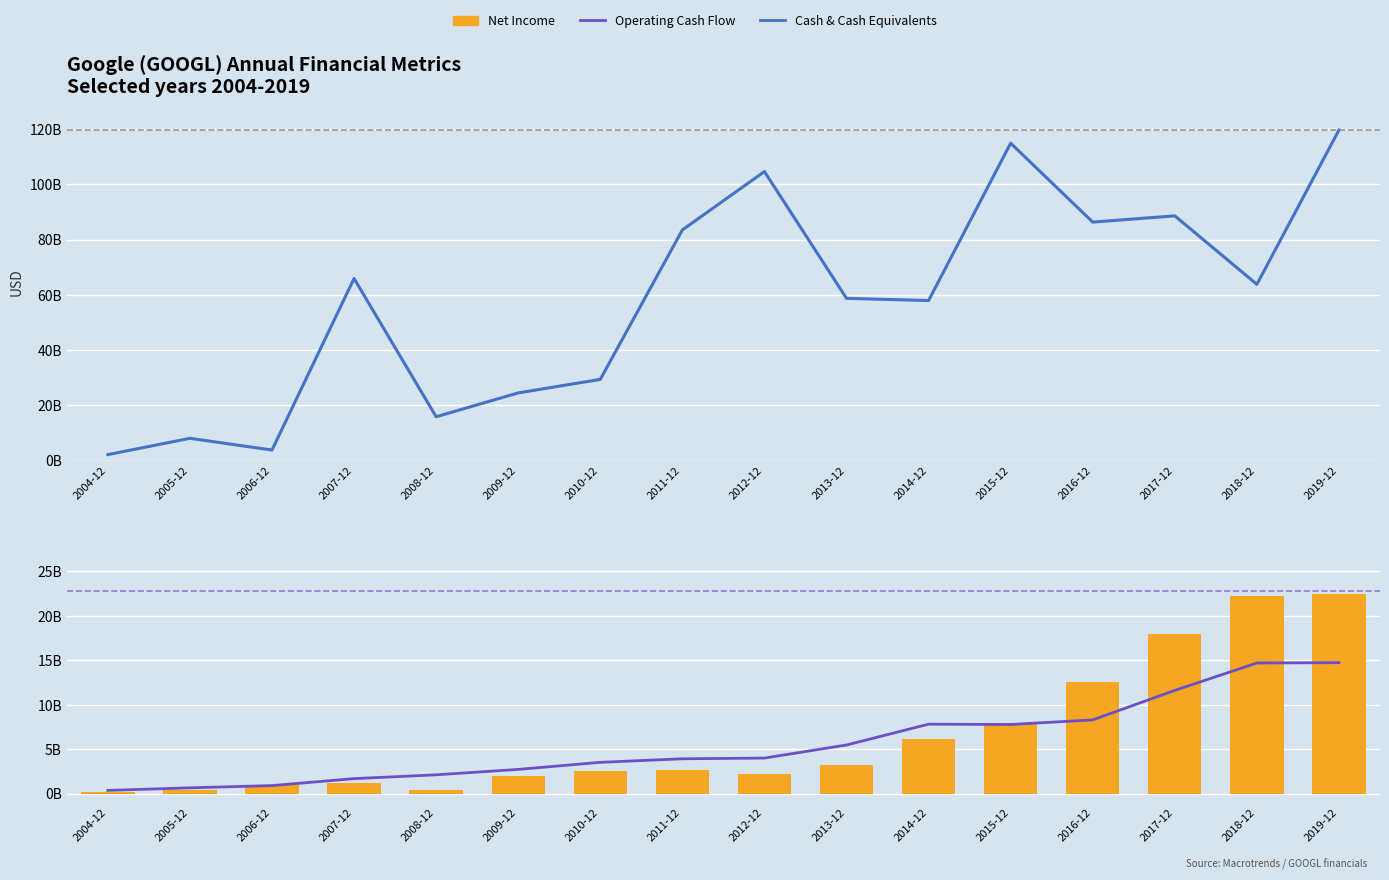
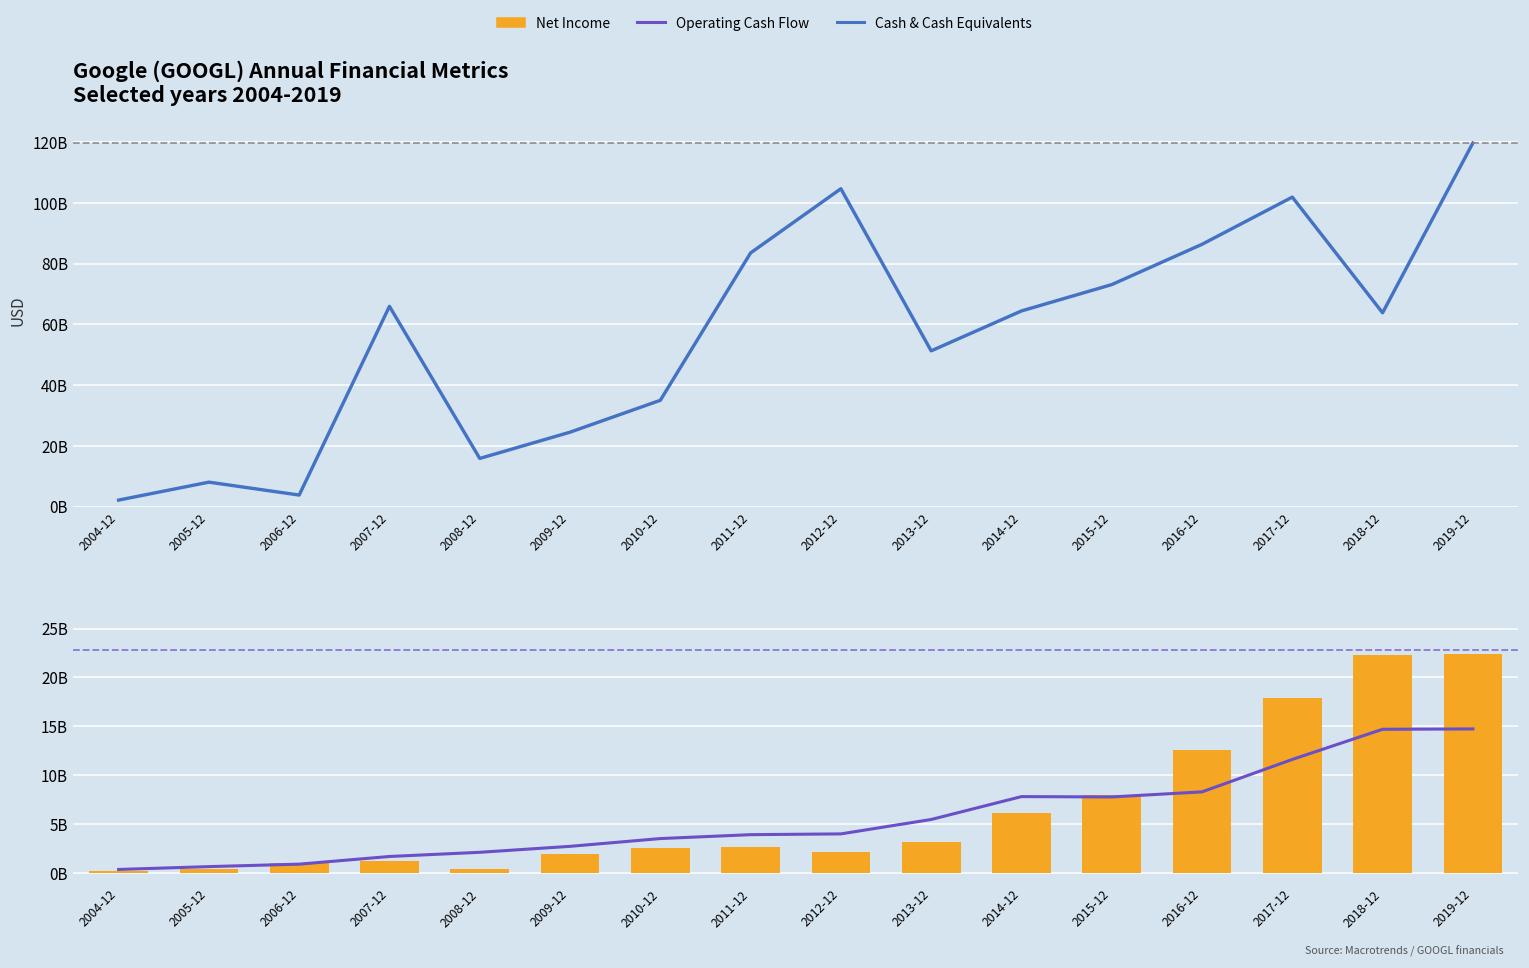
Google (GOOGL) Annual Financial Metrics Selected years 2004-2019, 2010-12: 29000000000 -> 35000000000
Google (GOOGL) Annual Financial Metrics Selected years 2004-2019, 2013-12: 59000000000 -> 51000000000
Google (GOOGL) Annual Financial Metrics Selected years 2004-2019, 2014-12: 58000000000 -> 64000000000
Google (GOOGL) Annual Financial Metrics Selected years 2004-2019, 2015-12: 115000000000 -> 73000000000
Google (GOOGL) Annual Financial Metrics Selected years 2004-2019, 2017-12: 89000000000 -> 102000000000
